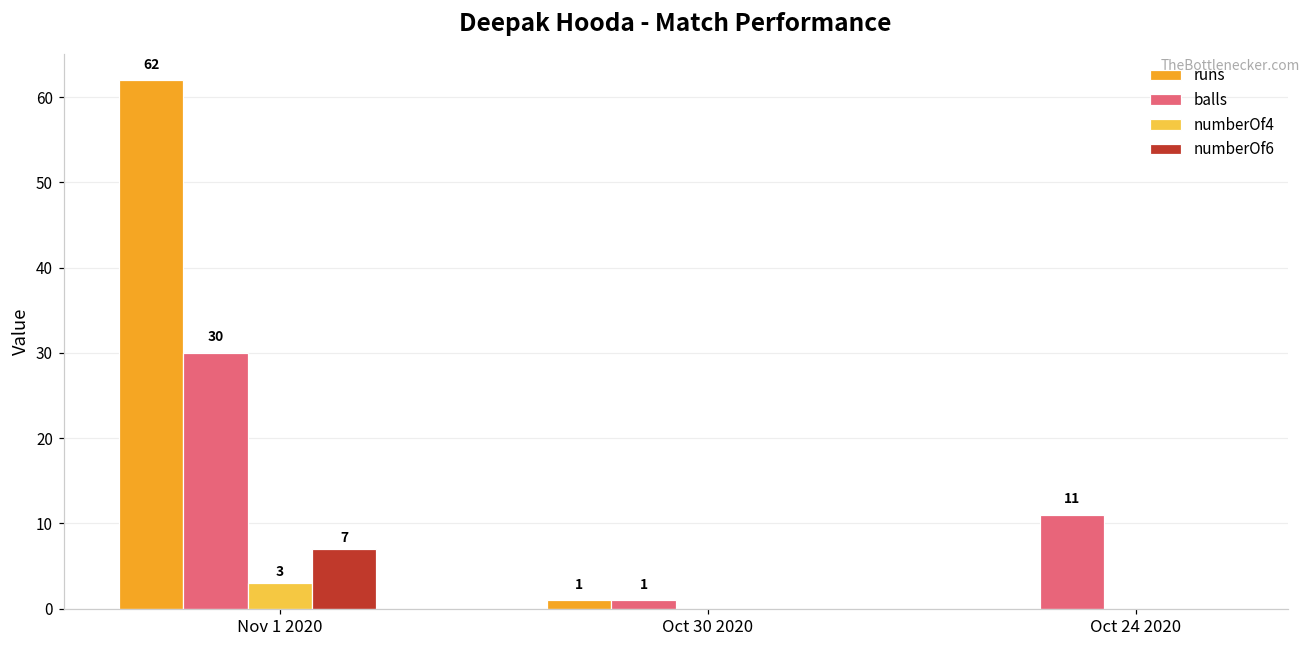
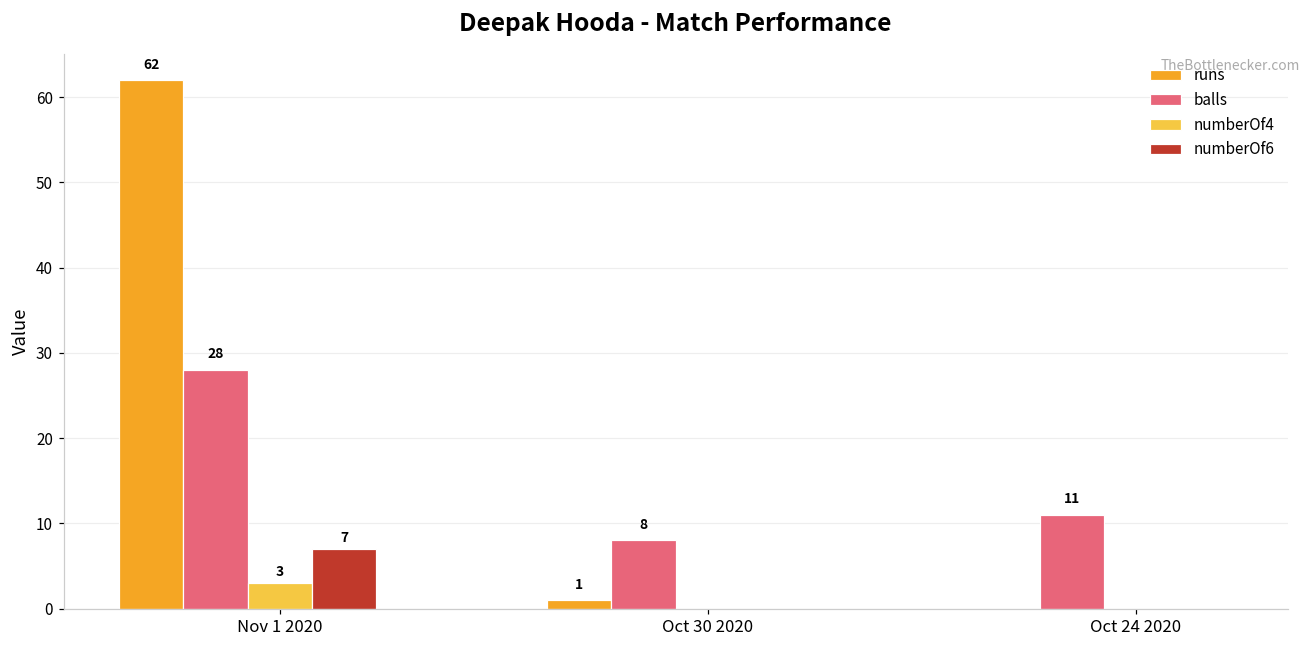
balls, Nov 1 2020: 30 -> 28
balls, Oct 30 2020: 1 -> 8
